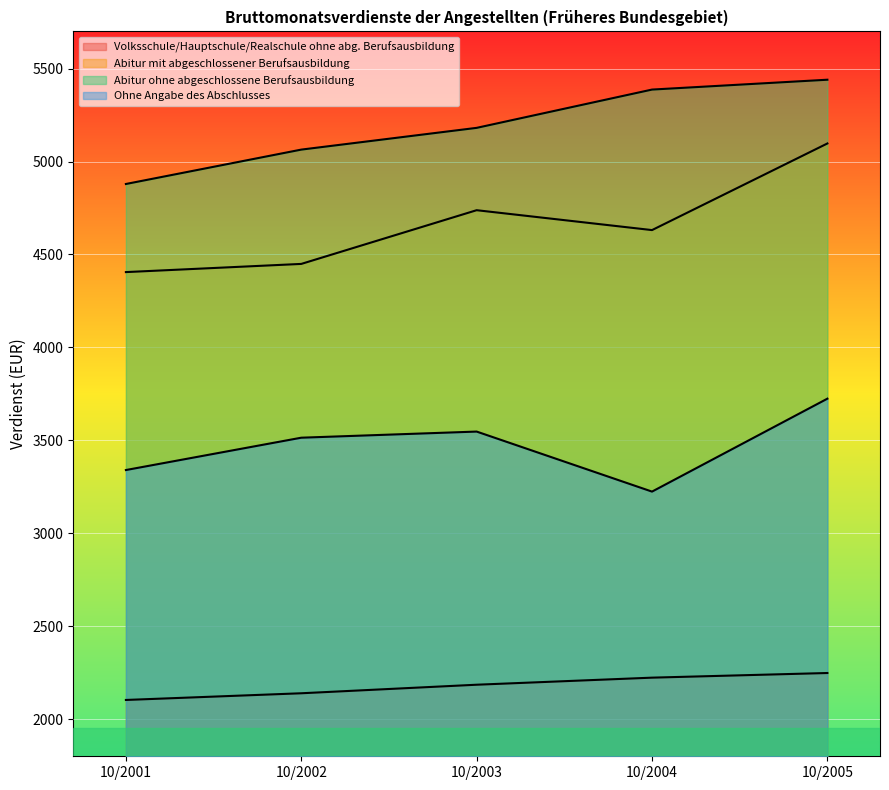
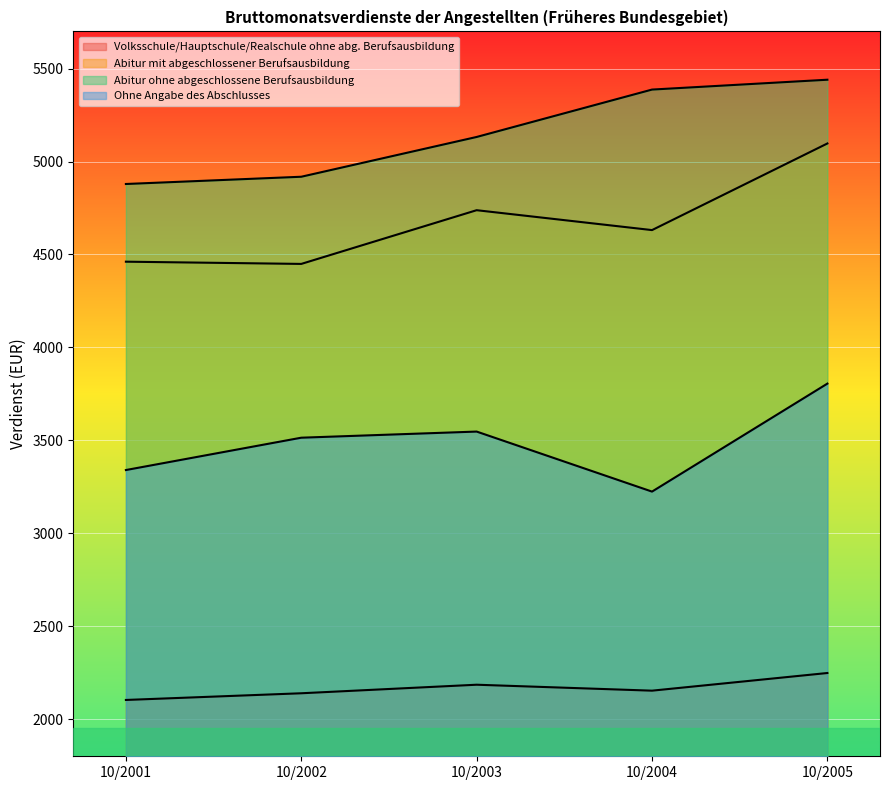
Abitur mit abgeschlossener Berufsausbildung, 10/2001: 4410 -> 4460
Abitur ohne abgeschlossene Berufsausbildung, 10/2002: 5060 -> 4920
Abitur ohne abgeschlossene Berufsausbildung, 10/2003: 5180 -> 5130
Volksschule/Hauptschule/Realschule ohne abg. Berufsausbildung, 10/2004: 2220 -> 2150
Ohne Angabe des Abschlusses, 10/2005: 3720 -> 3810
